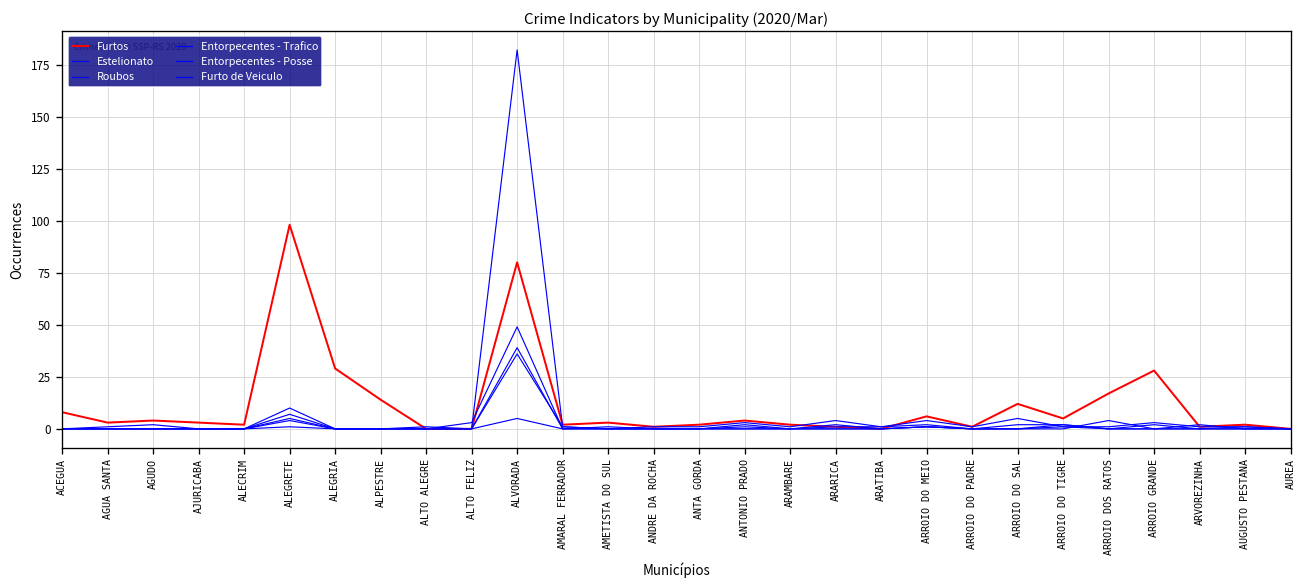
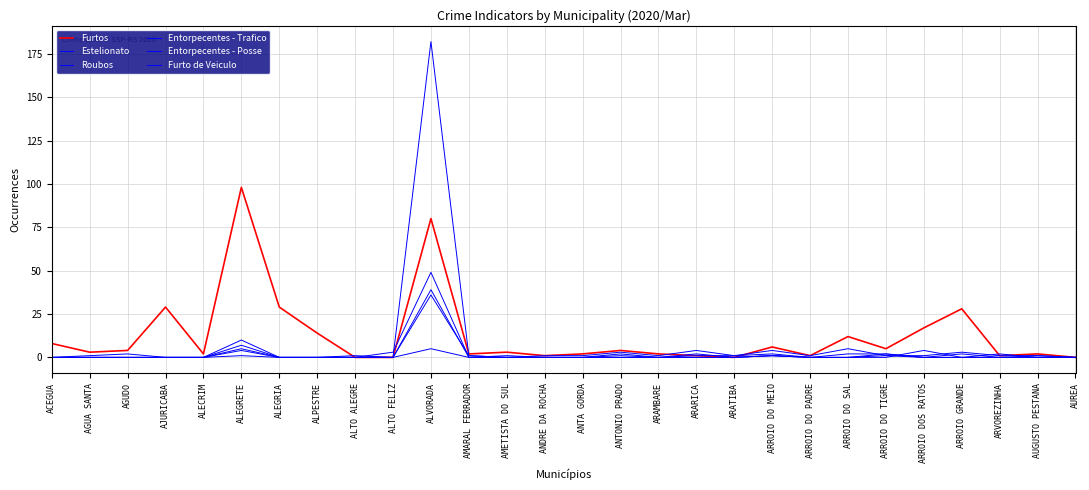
Furtos, AJURICABA: 3 -> 29
